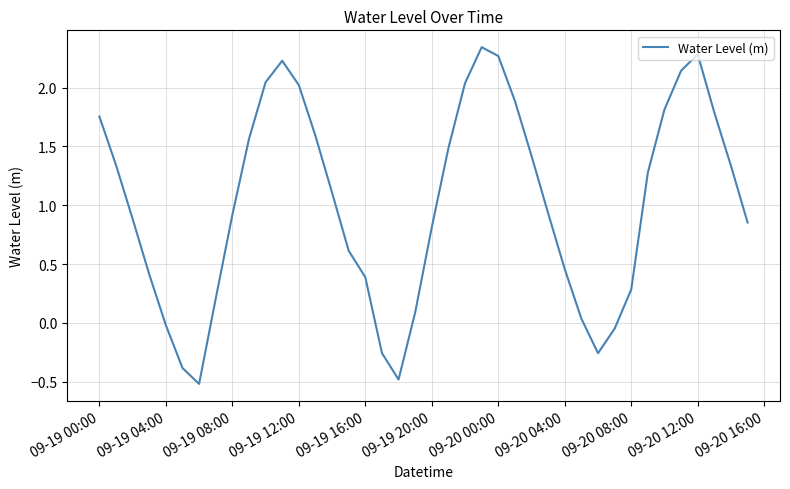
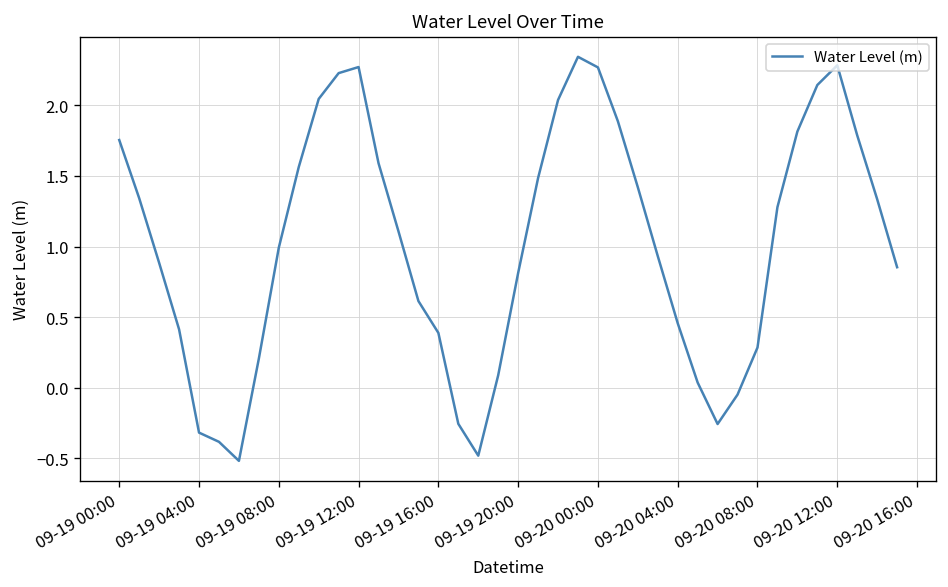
09-19 04:00: -0.02 -> -0.32
09-19 08:00: 0.92 -> 0.99
09-19 12:00: 2.02 -> 2.27
